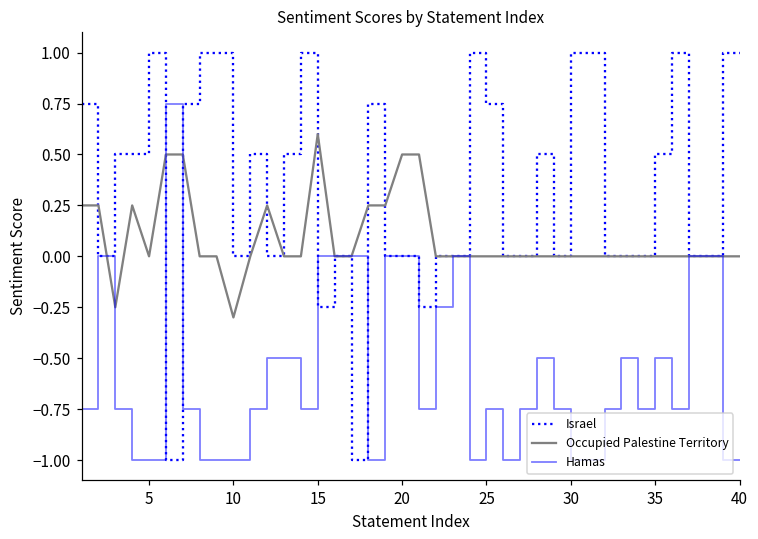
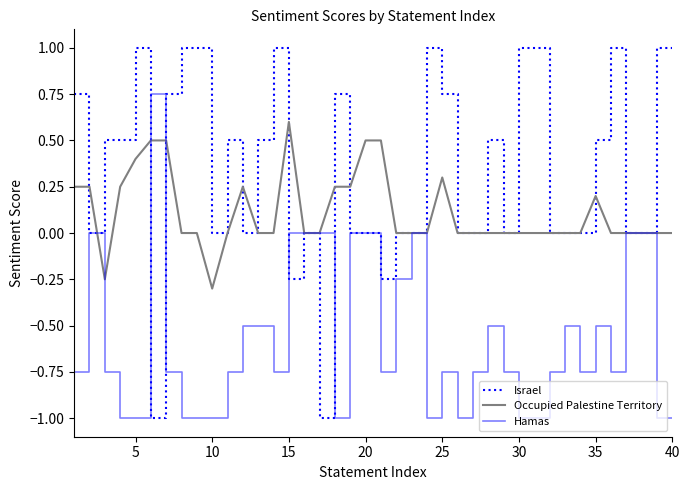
Occupied Palestine Territory, 5: 0.0 -> 0.4
Occupied Palestine Territory, 25: 0.0 -> 0.3
Occupied Palestine Territory, 35: 0.0 -> 0.2
